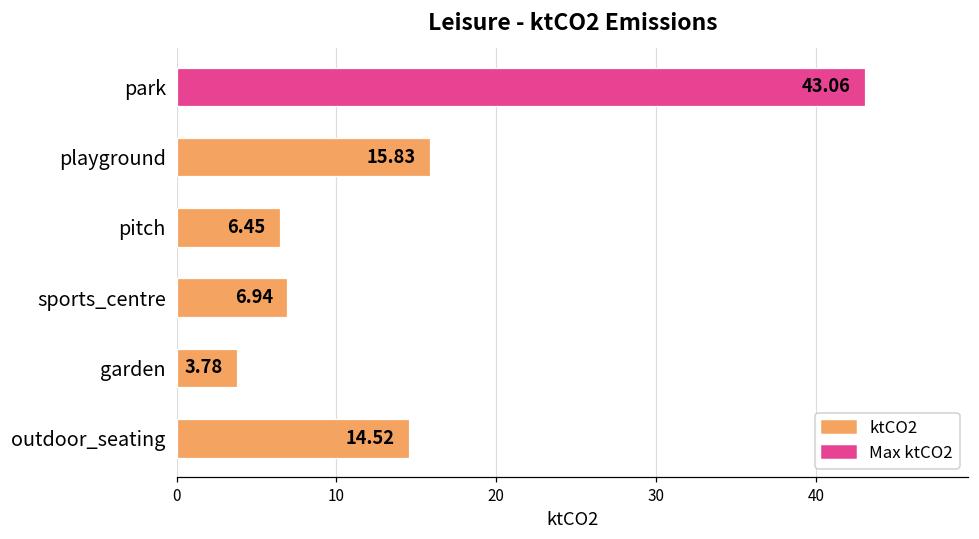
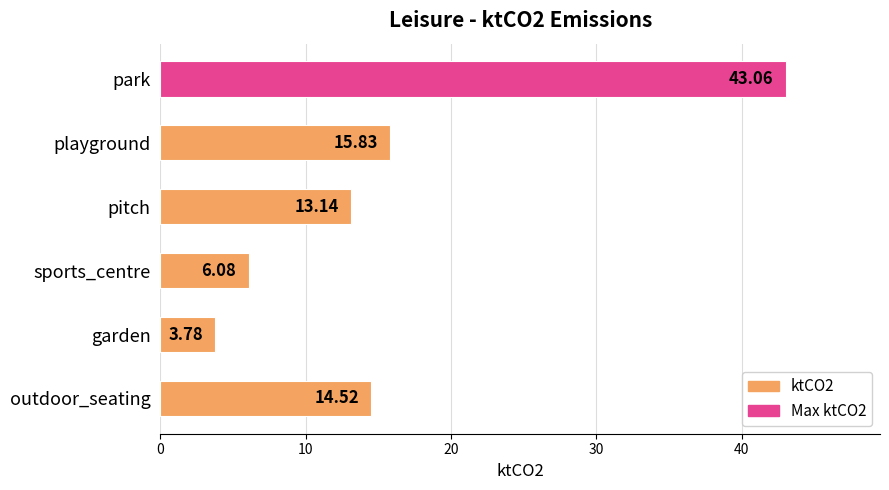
pitch: 6.45 -> 13.14
sports_centre: 6.94 -> 6.08
